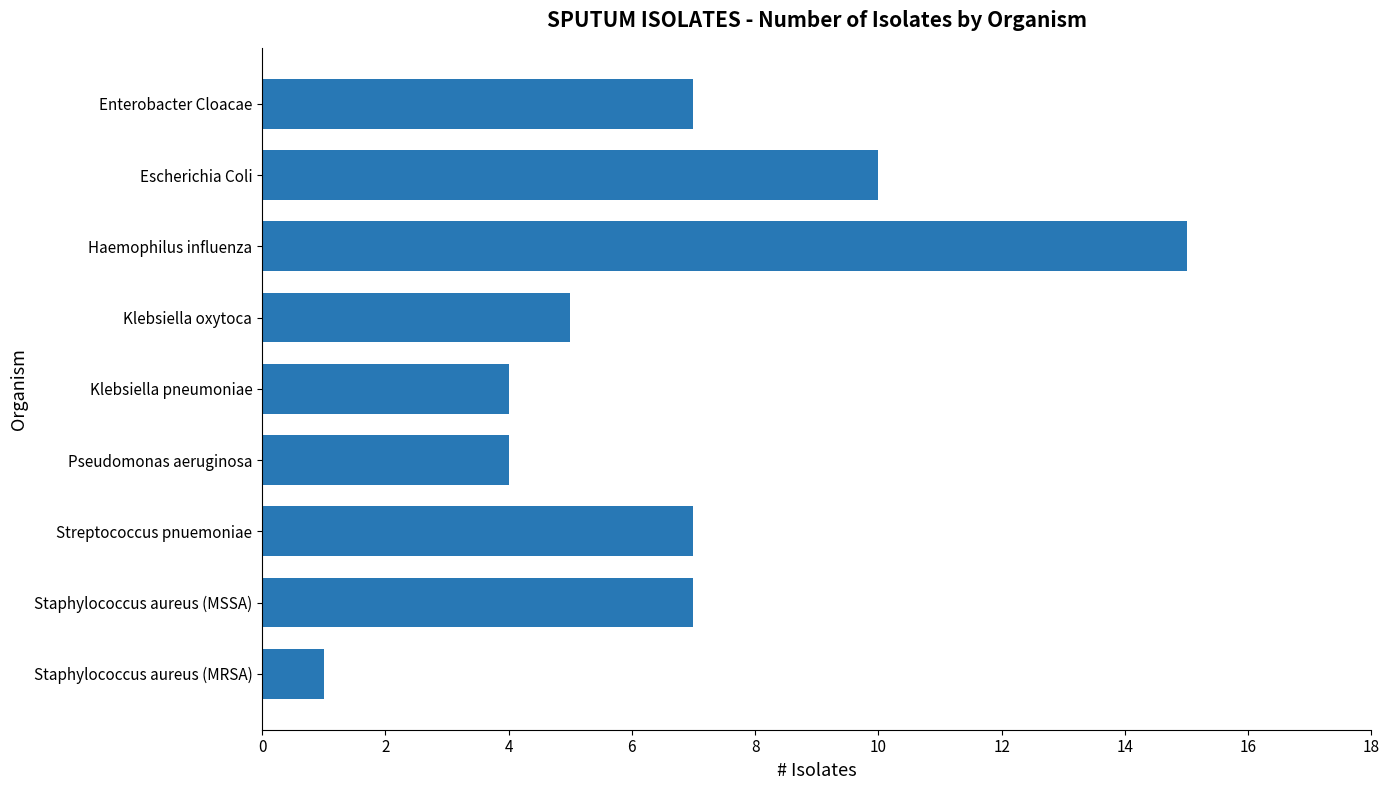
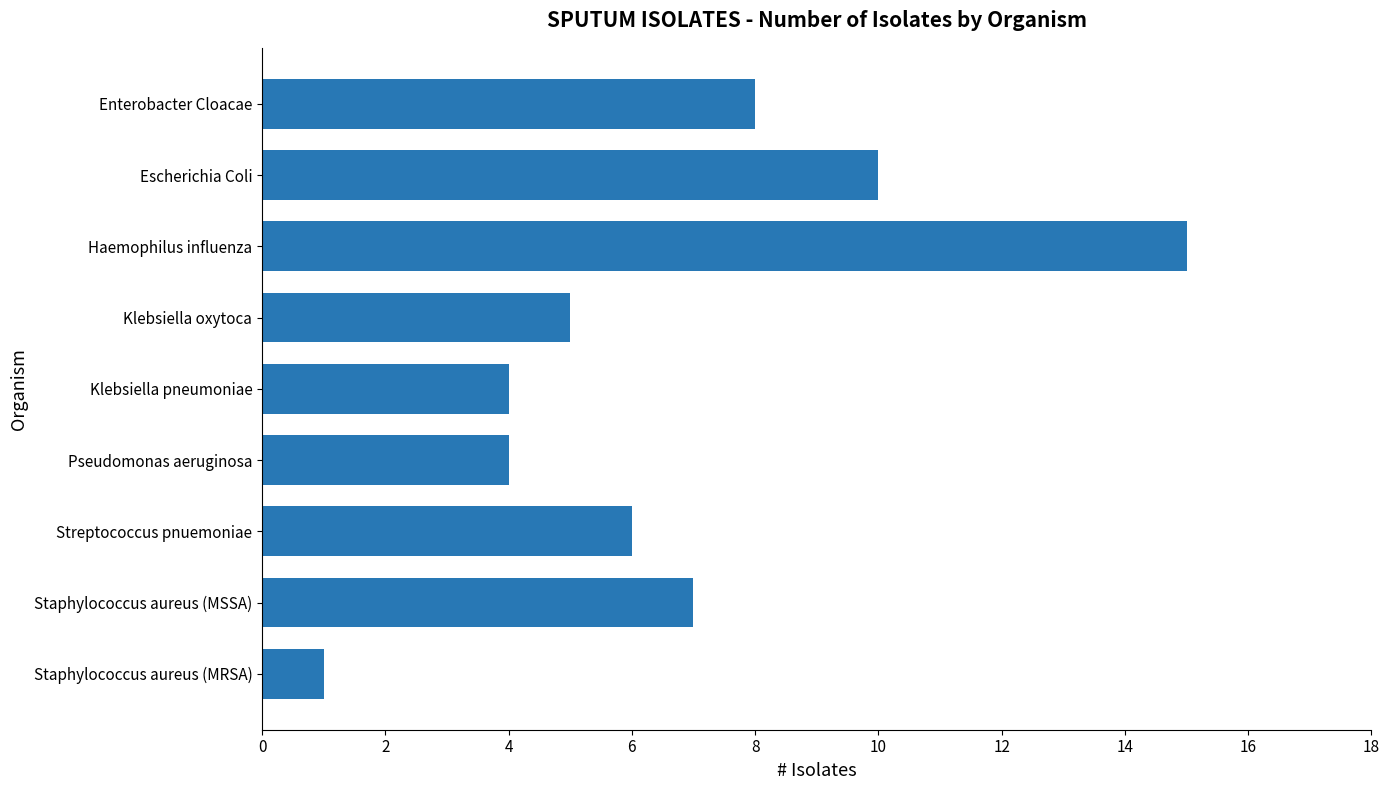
Enterobacter Cloacae: 7 -> 8
Streptococcus pnuemoniae: 7 -> 6
